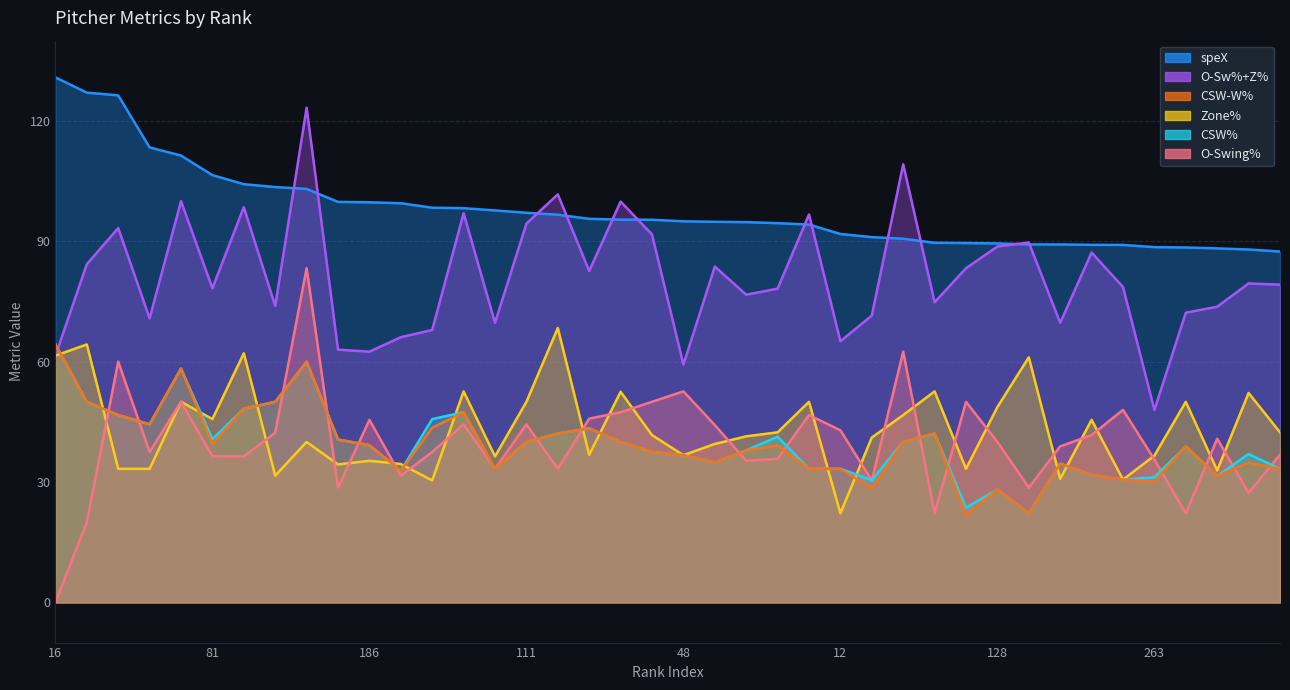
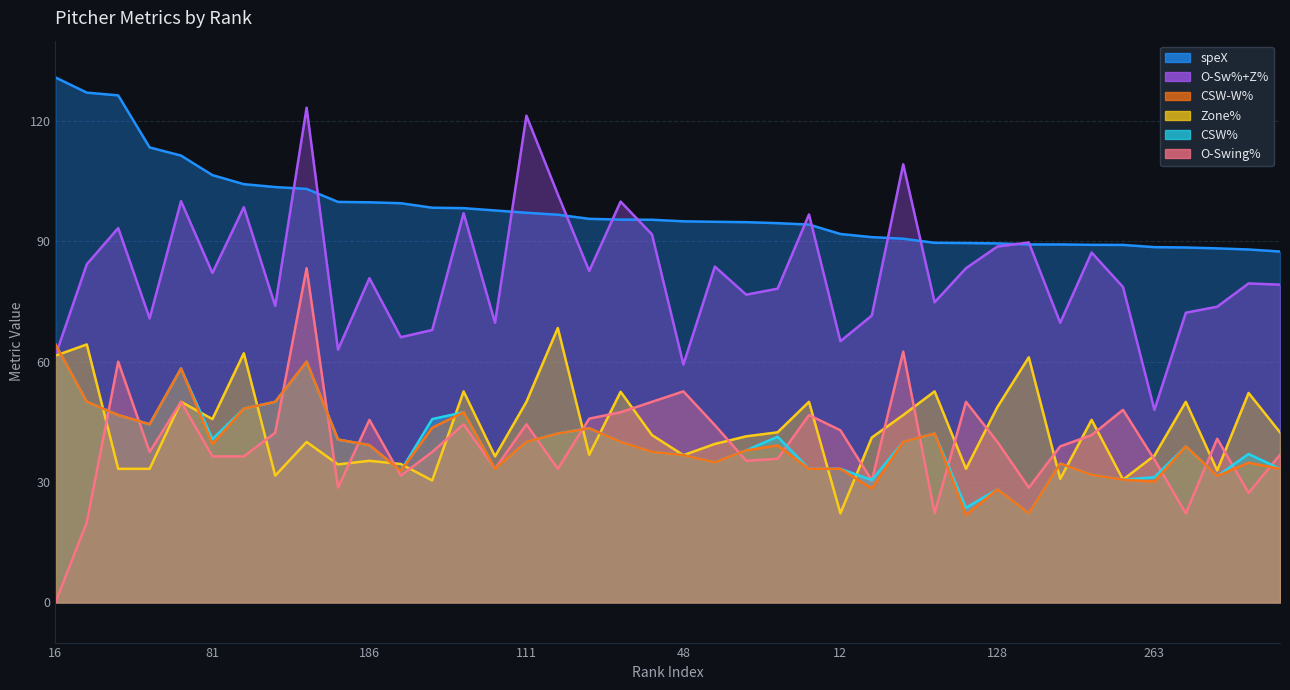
O-Sw%+Z%, 81: 78 -> 82
O-Sw%+Z%, 186: 63 -> 81
O-Sw%+Z%, 111: 94 -> 121
